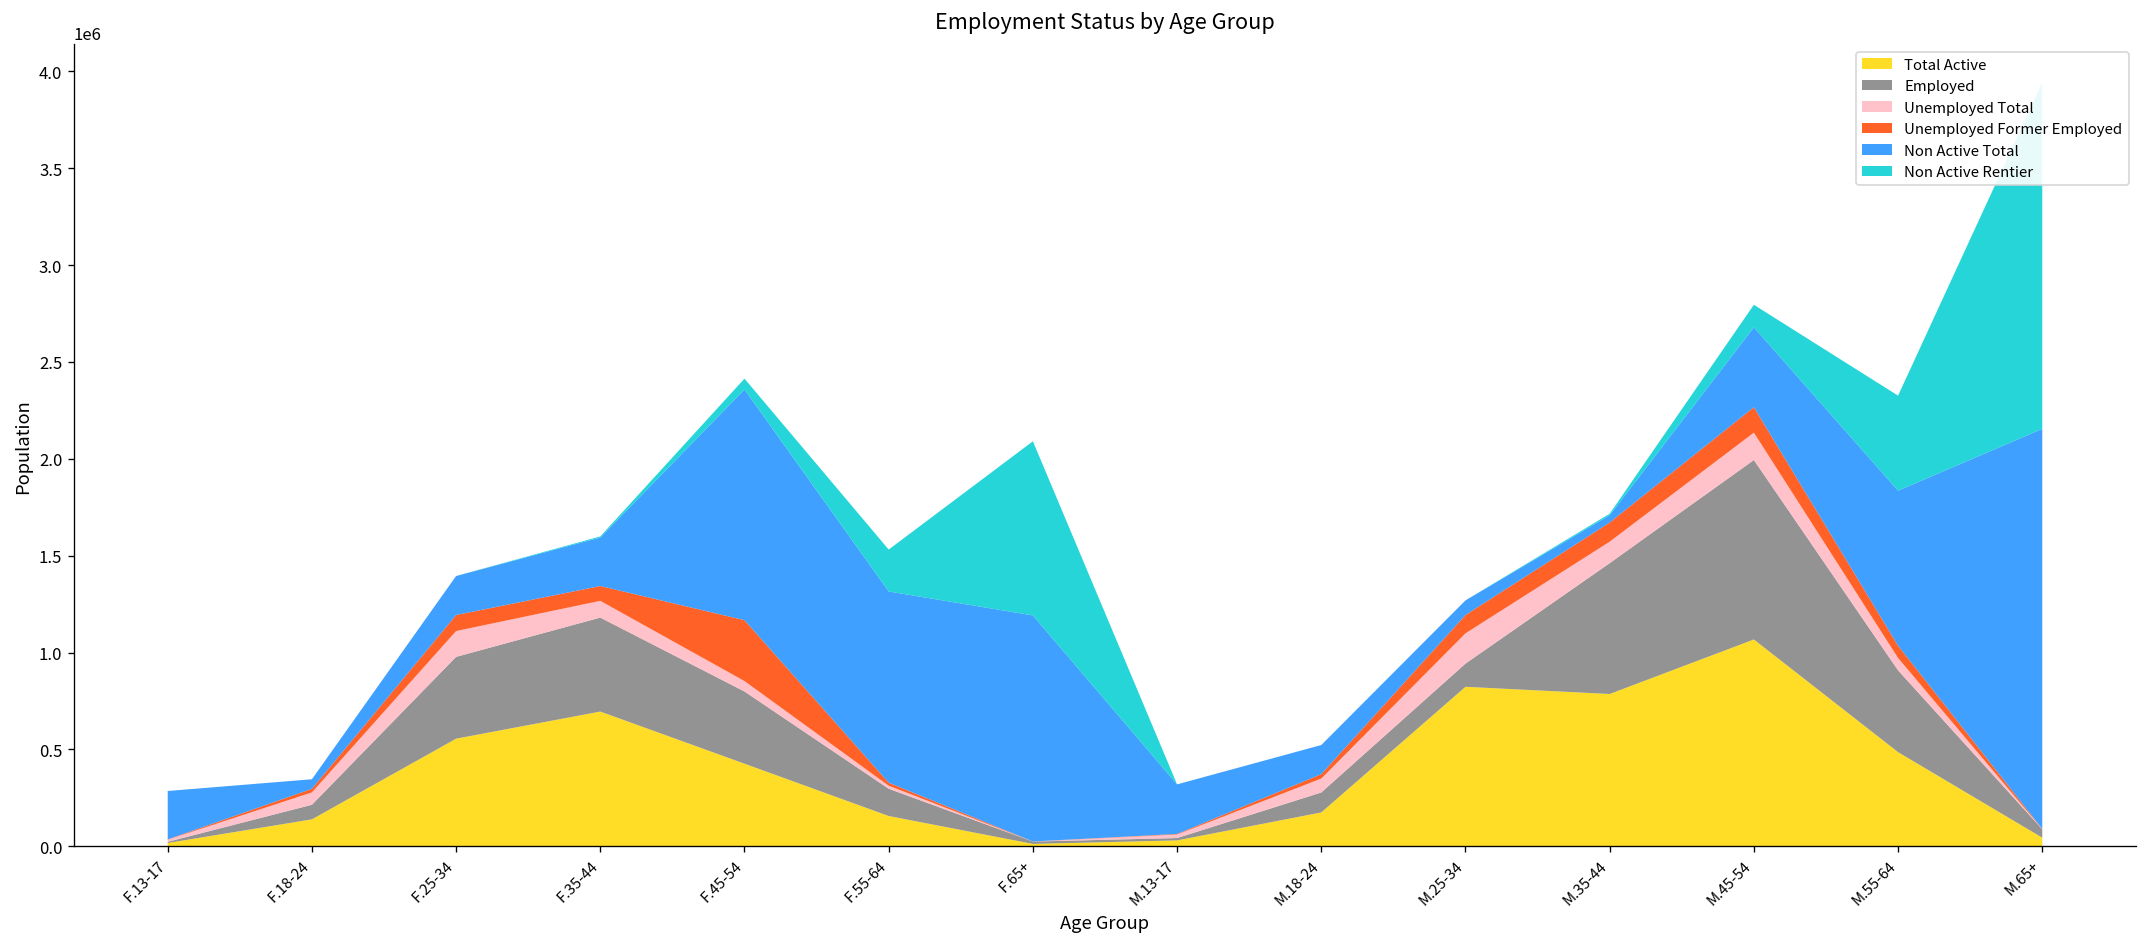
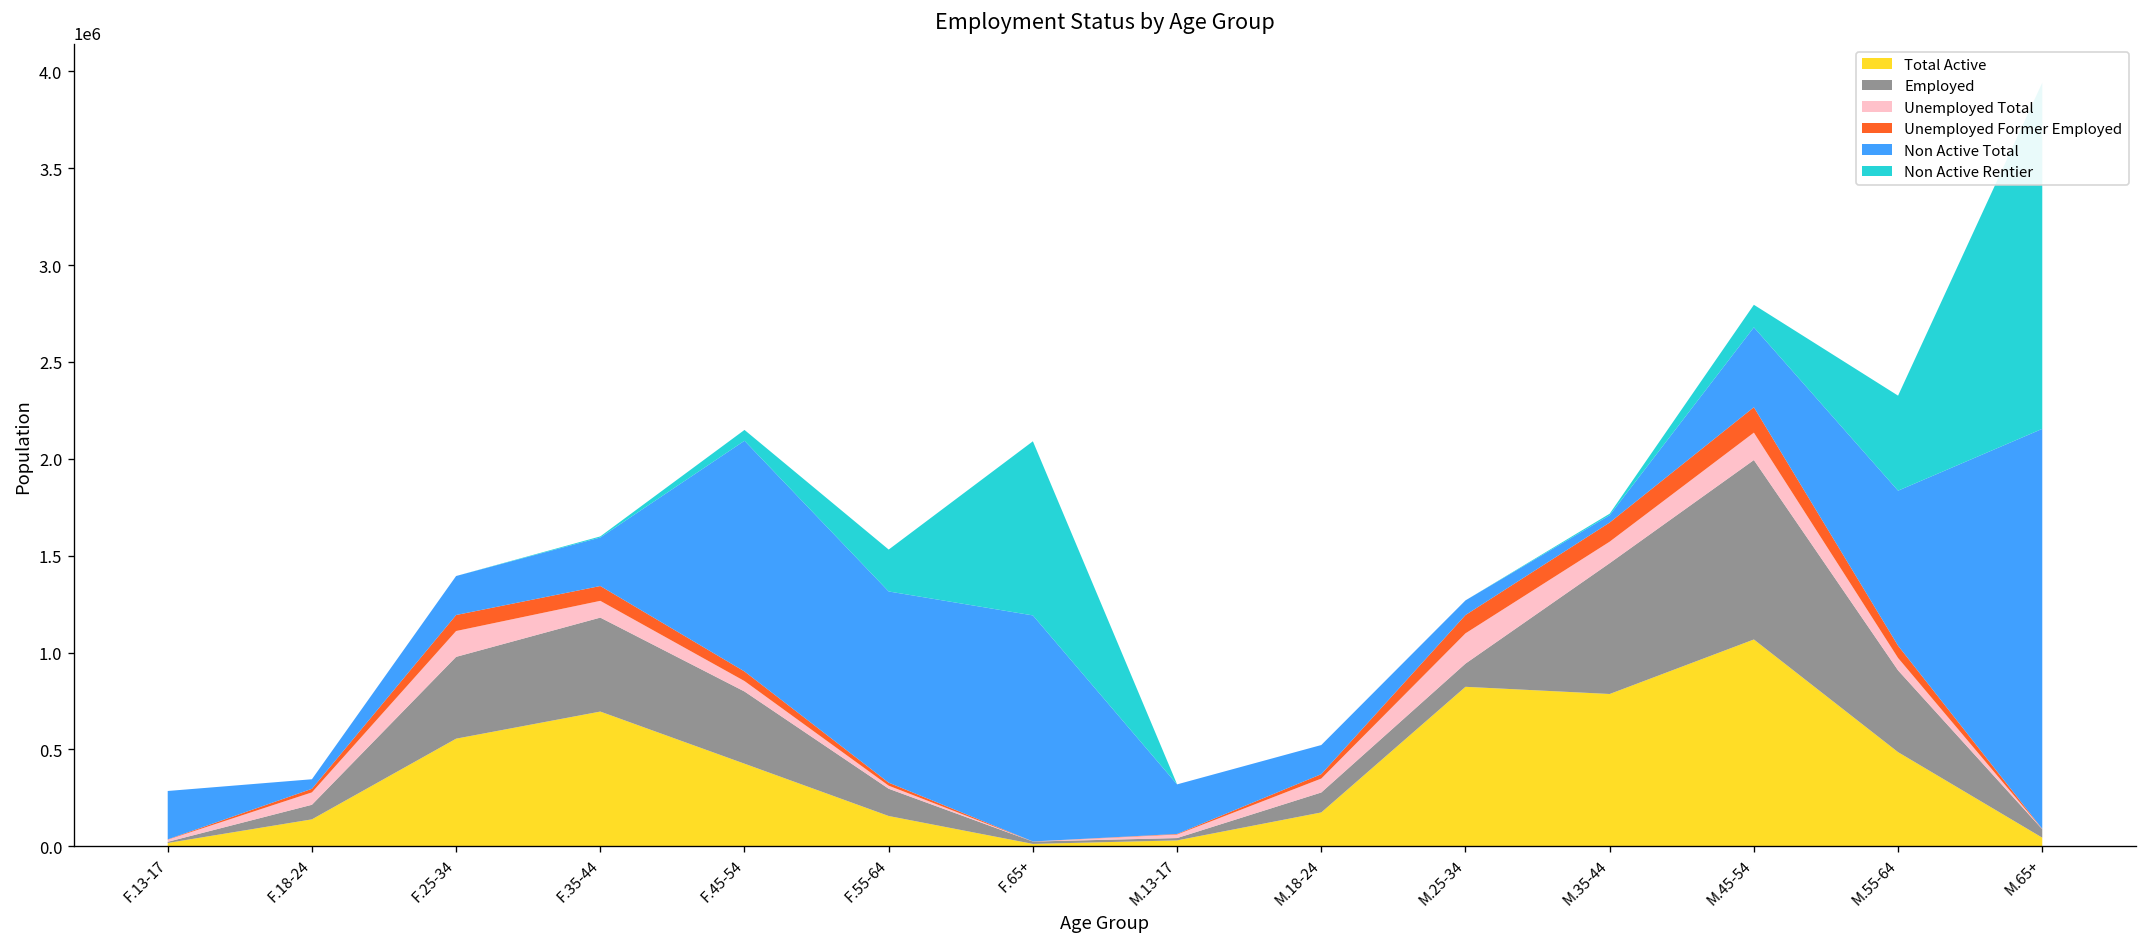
Unemployed Former Employed, F.45-54: 310000 -> 50000
